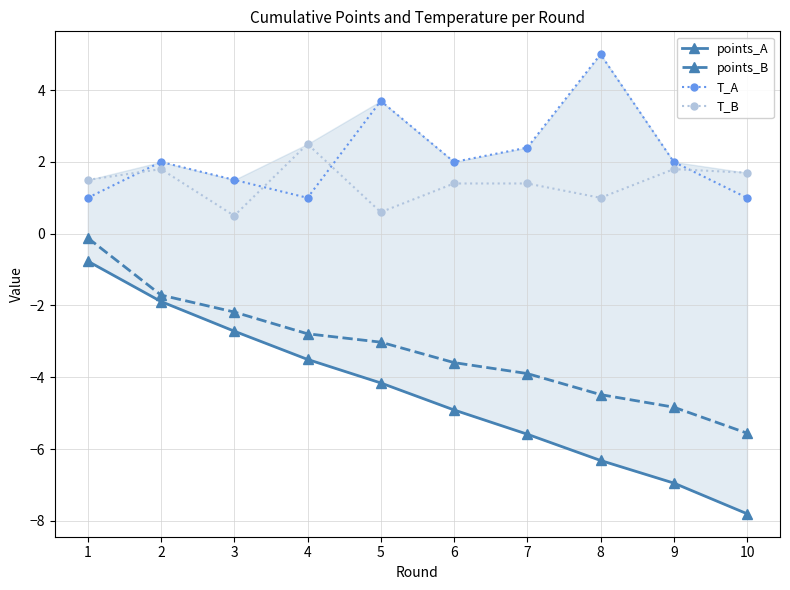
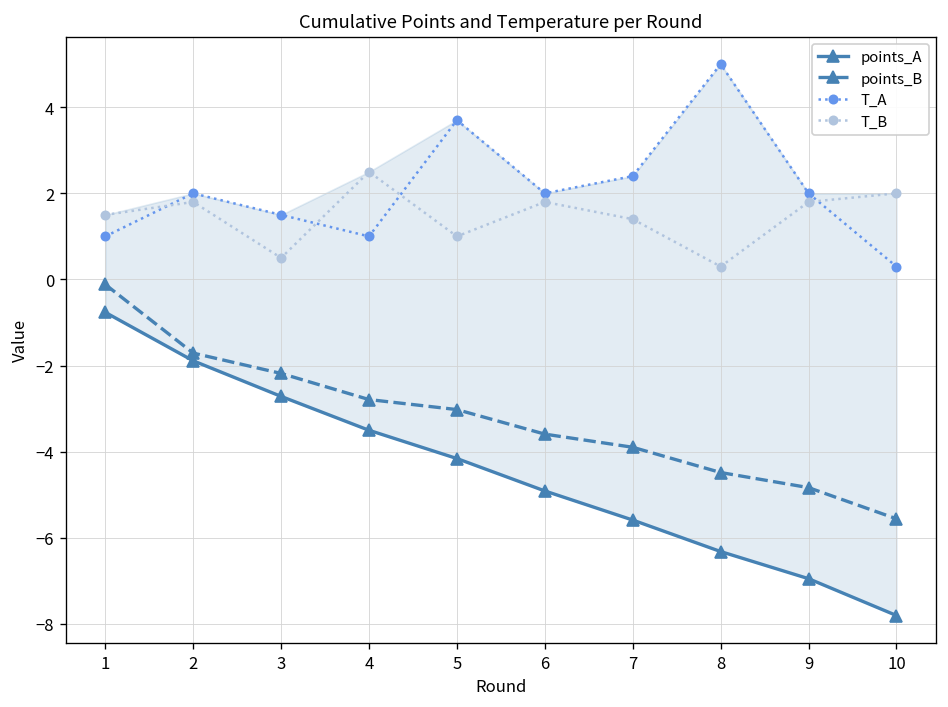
T_B, 5: 0.6 -> 1.0
T_B, 6: 1.4 -> 1.8
T_B, 8: 1.0 -> 0.3
T_A, 10: 1.0 -> 0.3
T_B, 10: 1.7 -> 2.0
